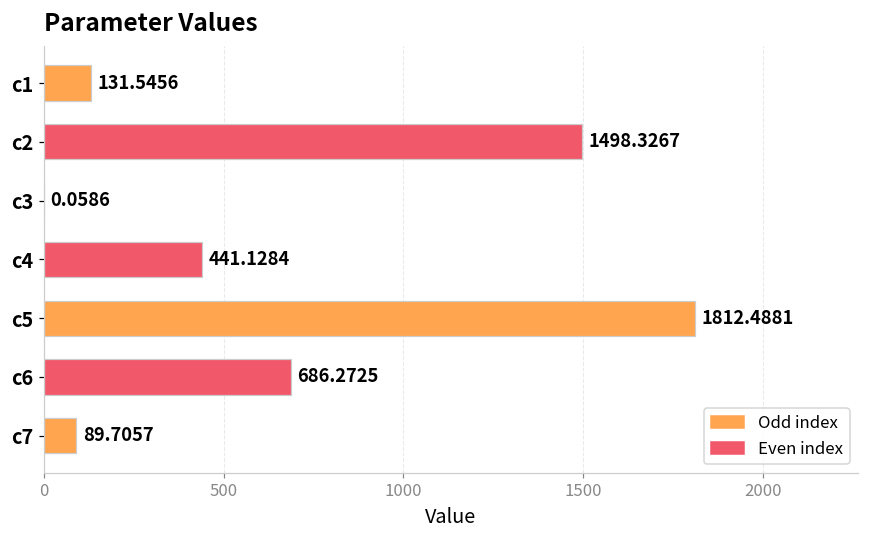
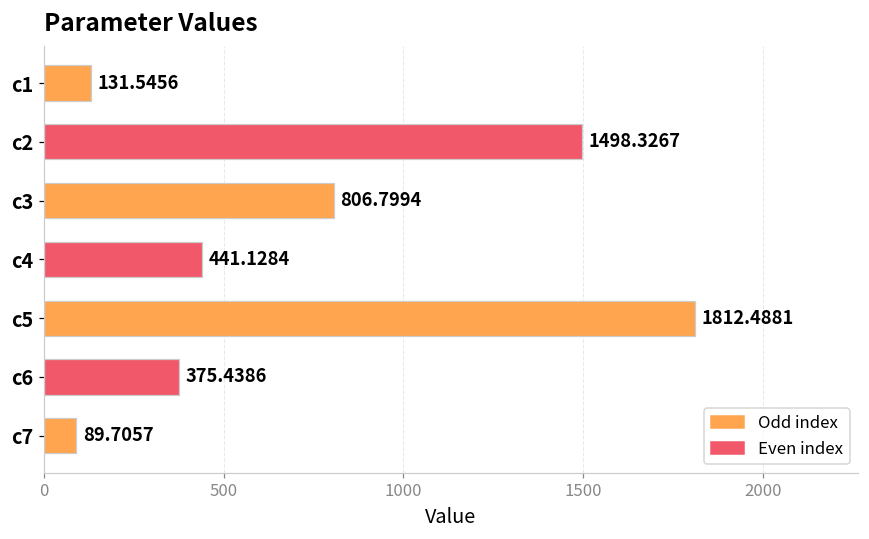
c3: 0.0586 -> 806.7994
c6: 686.2725 -> 375.4386
